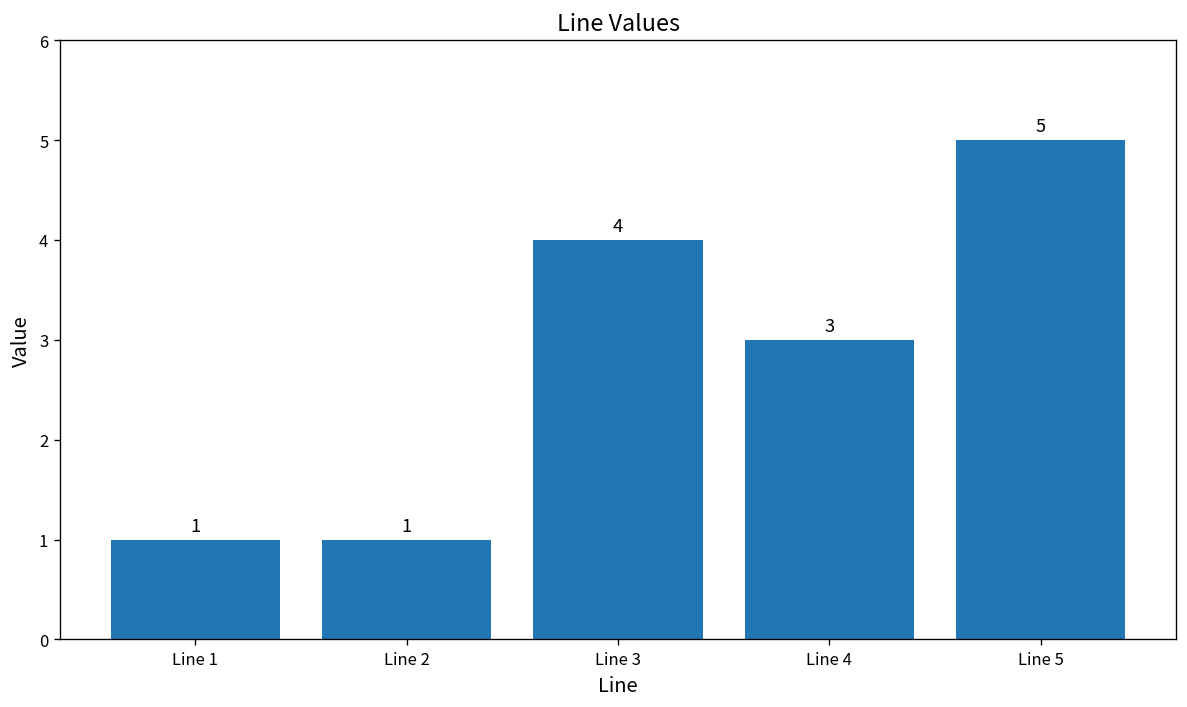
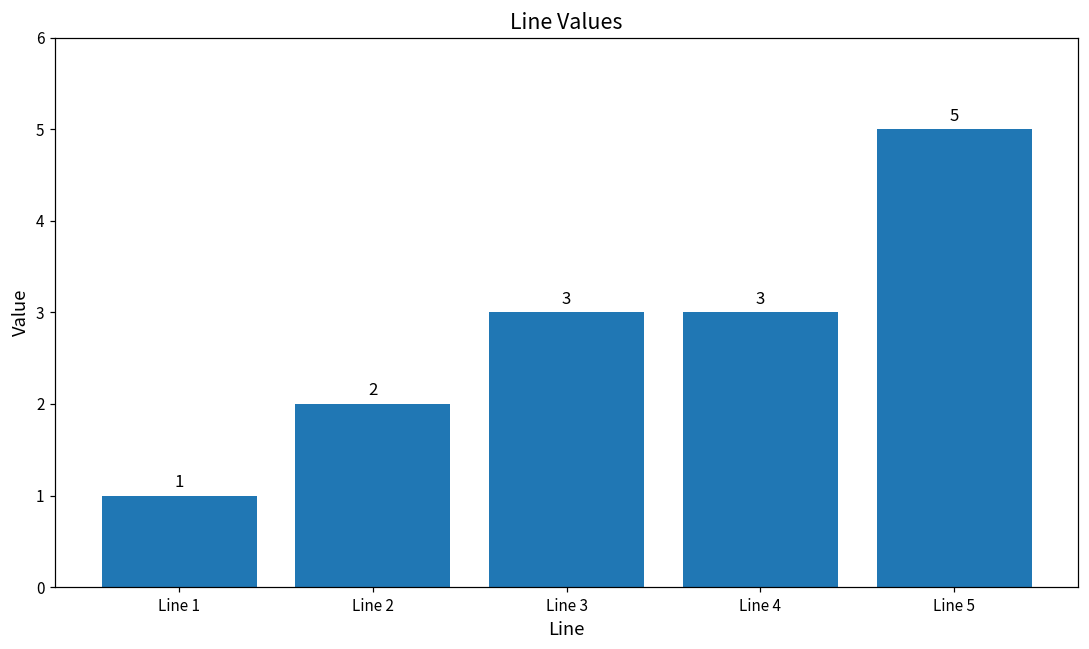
Line 2: 1 -> 2
Line 3: 4 -> 3
